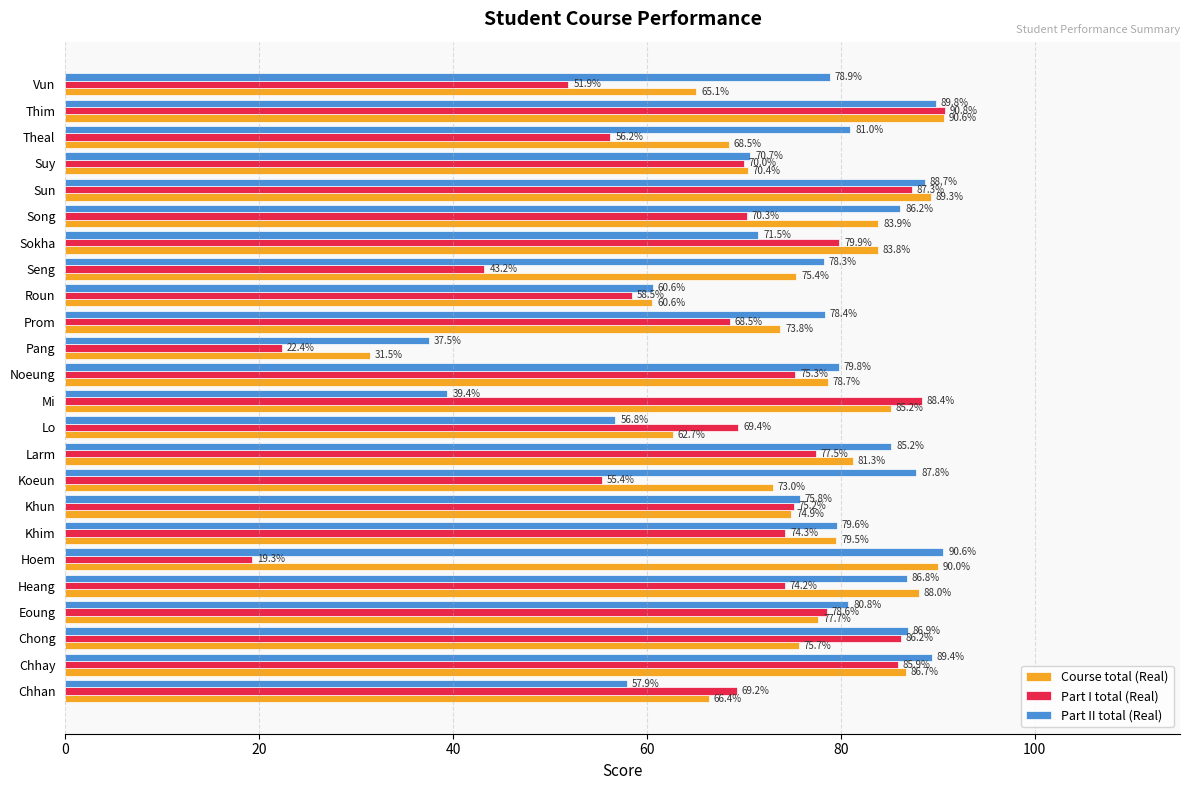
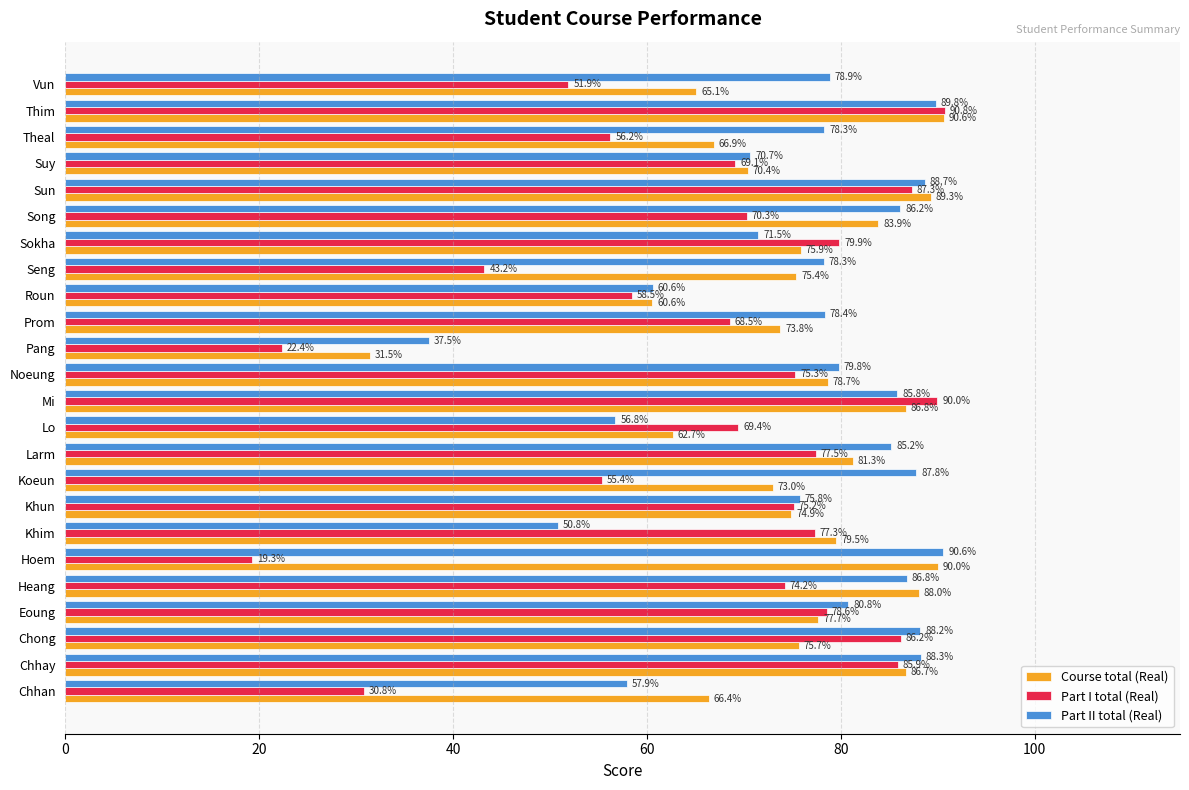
Part II total (Real), Theal: 81.0% -> 78.3%
Course total (Real), Theal: 68.5% -> 66.9%
Part I total (Real), Suy: 70.0% -> 69.1%
Course total (Real), Sokha: 83.8% -> 75.9%
Part II total (Real), Mi: 39.4% -> 85.8%
Part I total (Real), Mi: 88.4% -> 90.0%
Course total (Real), Mi: 85.2% -> 86.8%
Part II total (Real), Khim: 79.6% -> 50.8%
Part I total (Real), Khim: 74.3% -> 77.3%
Part II total (Real), Chong: 86.9% -> 88.2%
Part II total (Real), Chhay: 89.4% -> 88.3%
Part I total (Real), Chhan: 69.2% -> 30.8%
